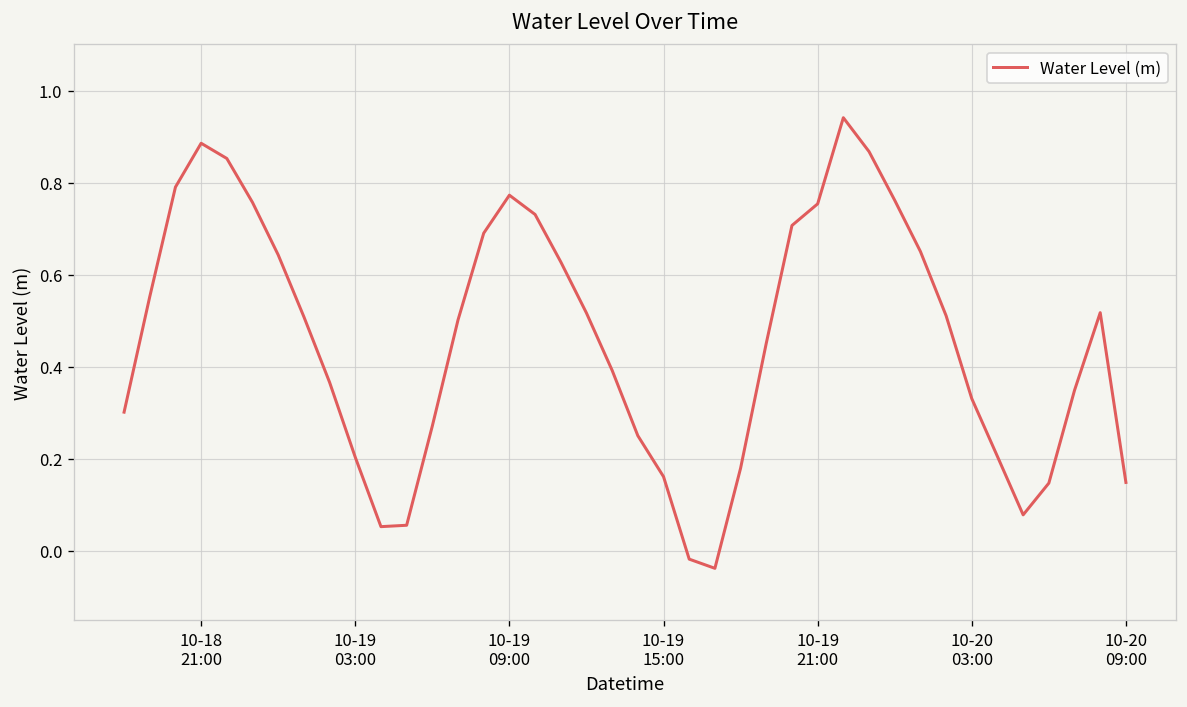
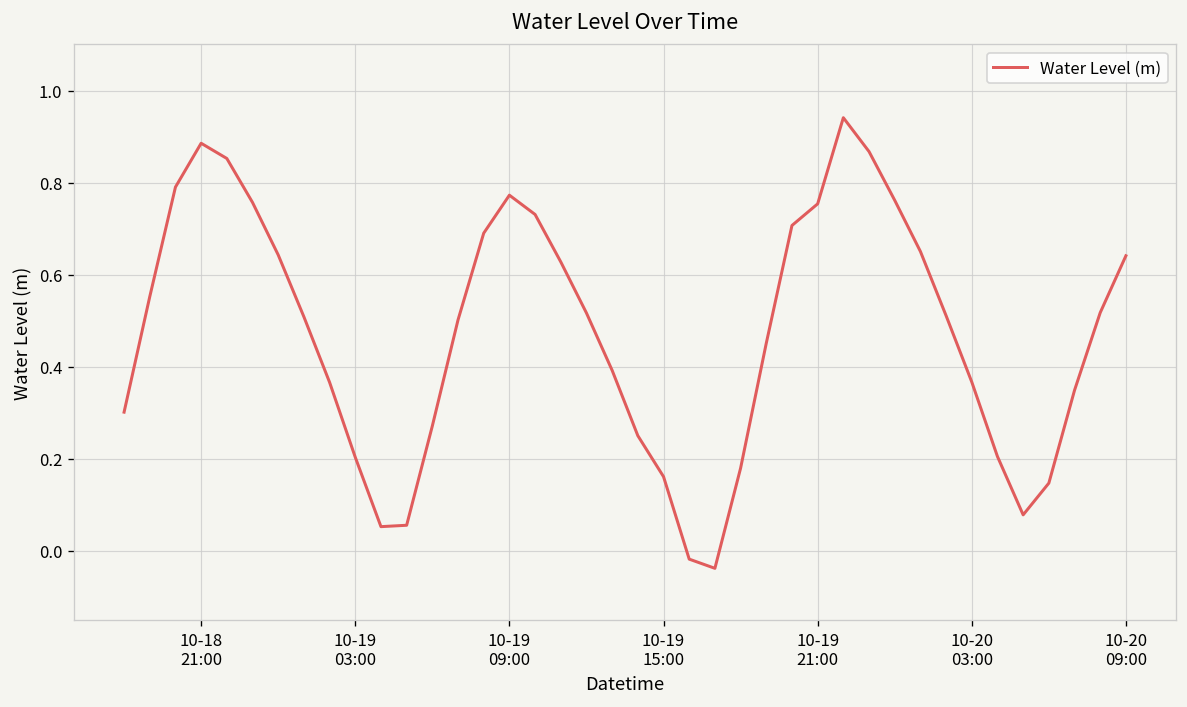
10-20 03:00: 0.33 -> 0.37
10-20 09:00: 0.15 -> 0.64
